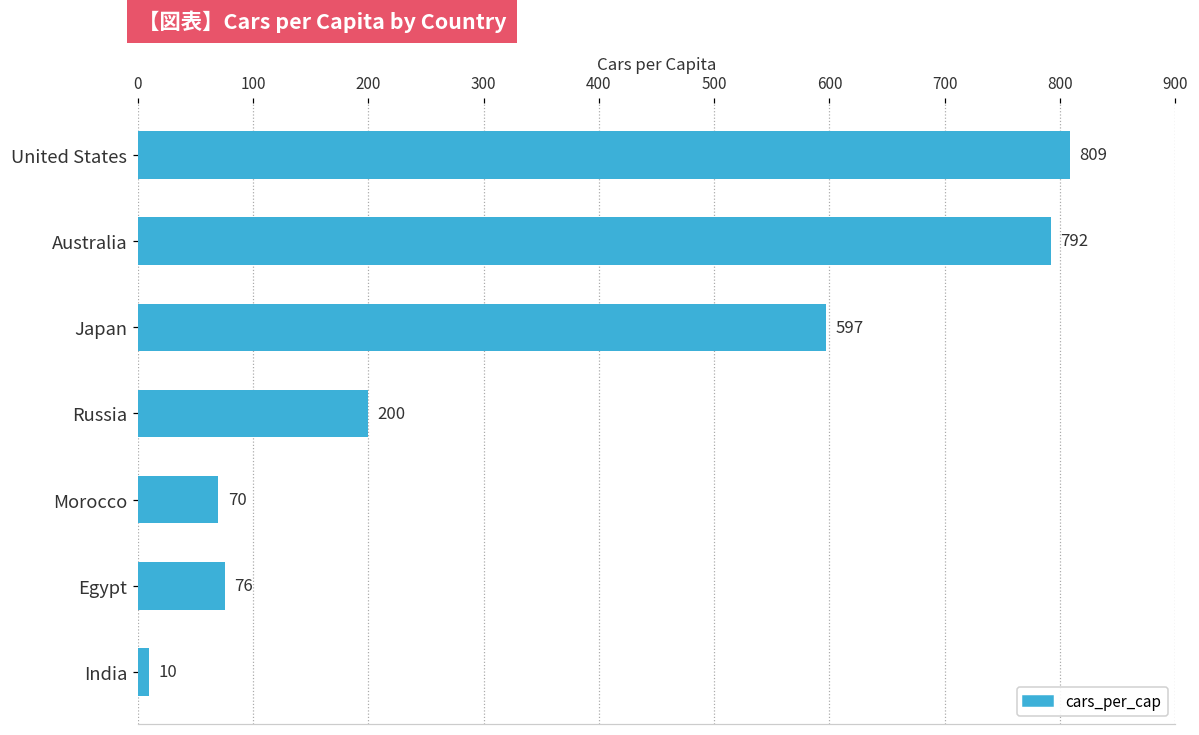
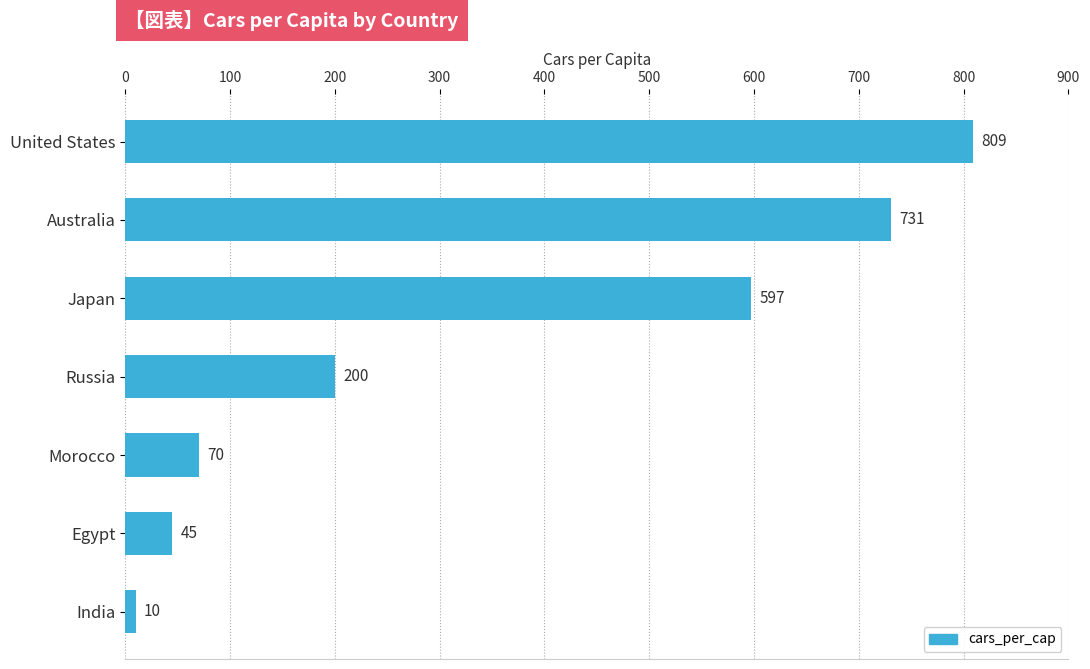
Australia: 792 -> 731
Egypt: 76 -> 45
